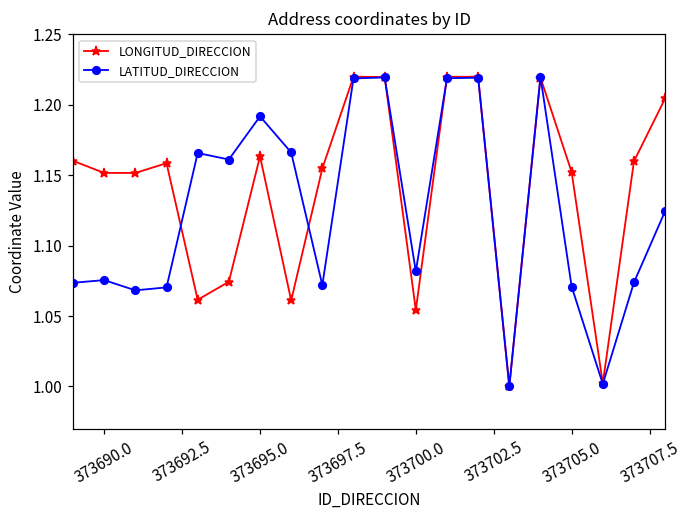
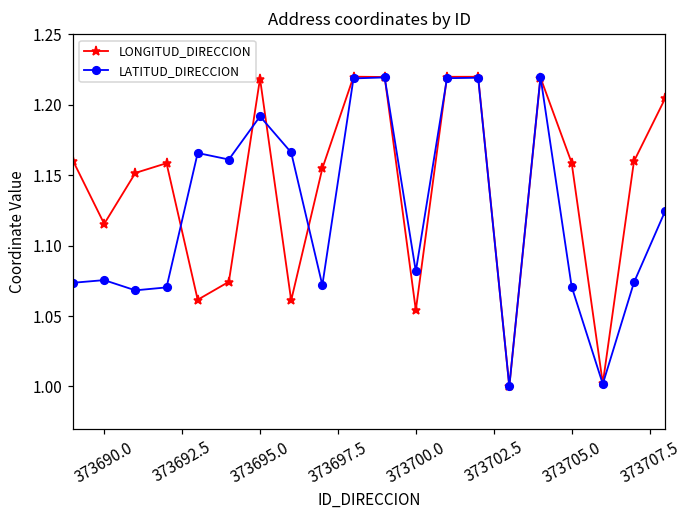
LONGITUD_DIRECCION, 373690.0: 1.152 -> 1.115
LONGITUD_DIRECCION, 373695.0: 1.163 -> 1.219
LONGITUD_DIRECCION, 373705.0: 1.152 -> 1.159
